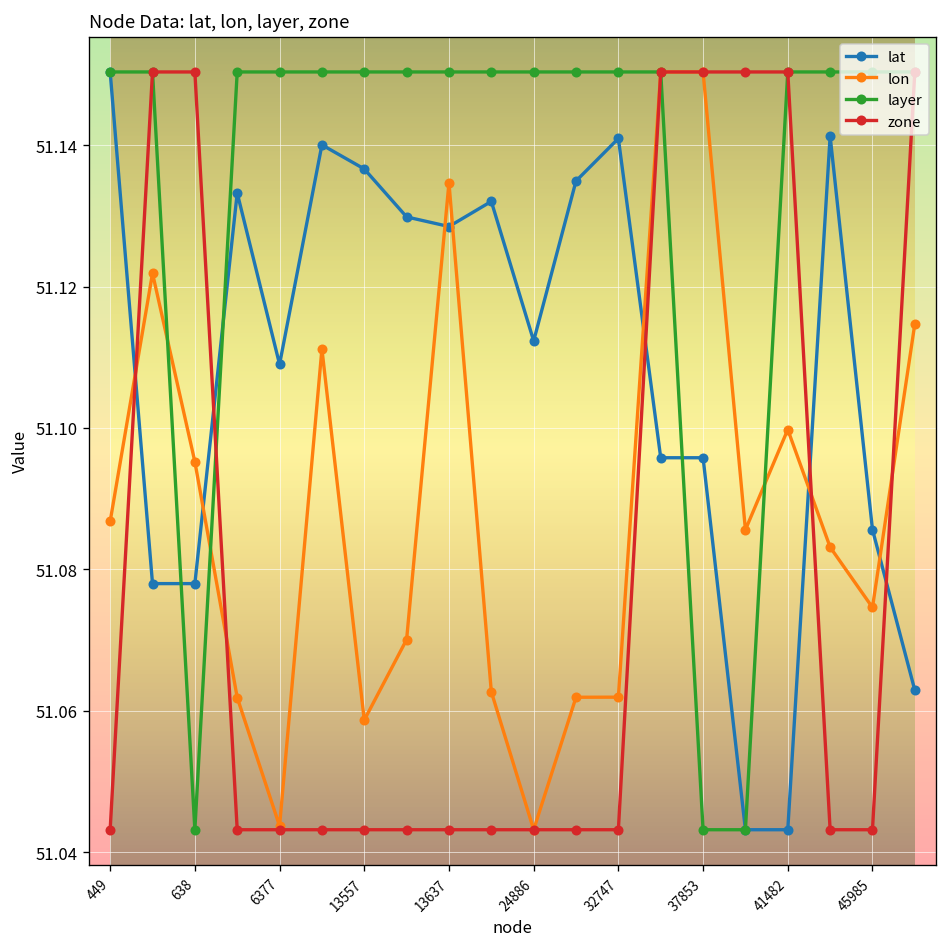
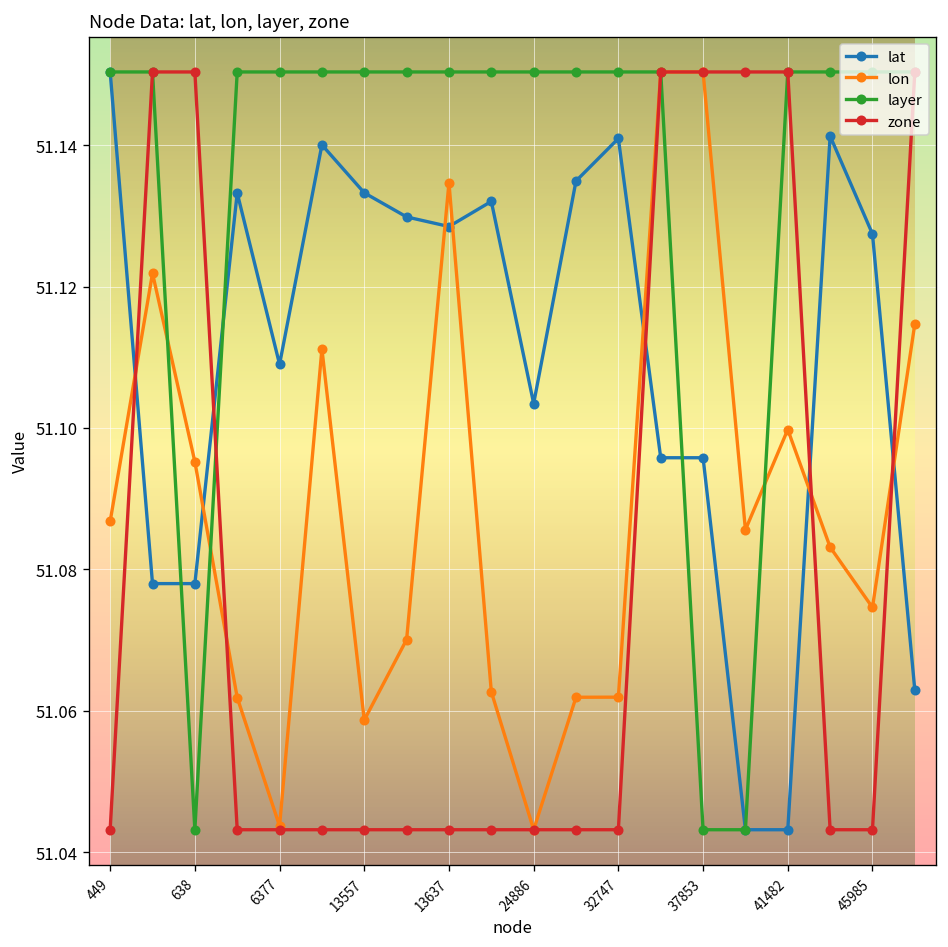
lat, 13557: 51.137 -> 51.133
lat, 24886: 51.112 -> 51.103
lat, 45985: 51.086 -> 51.127
